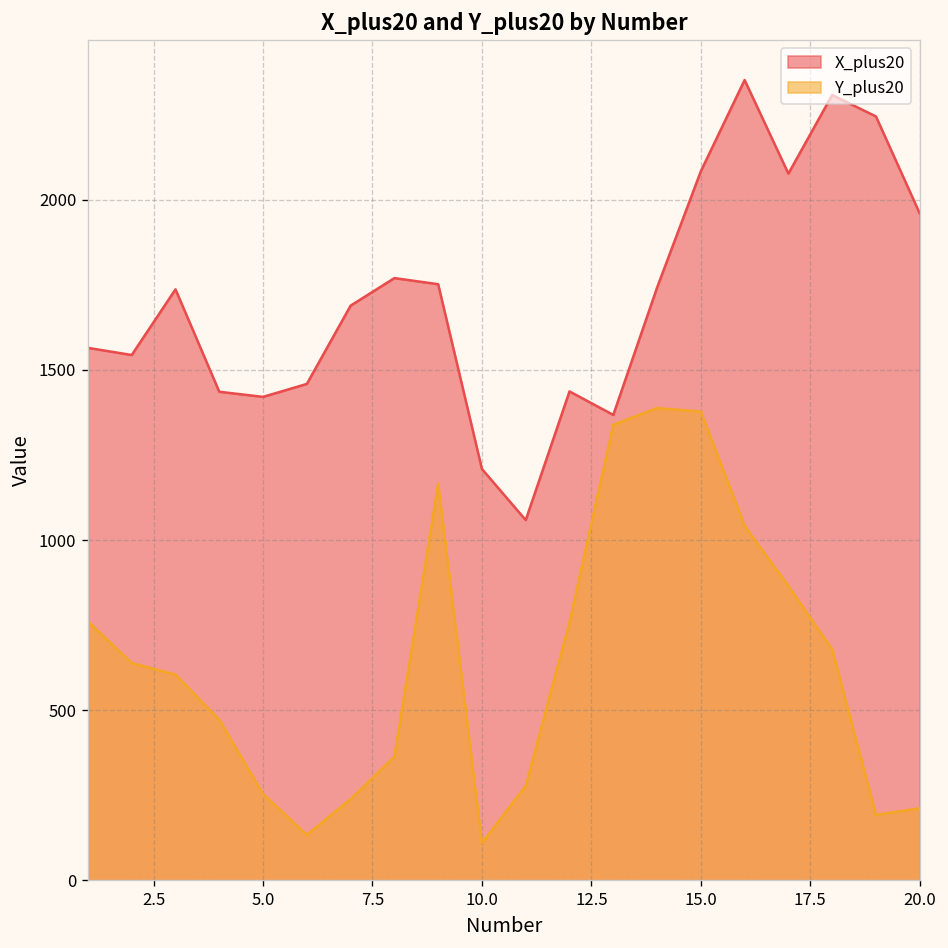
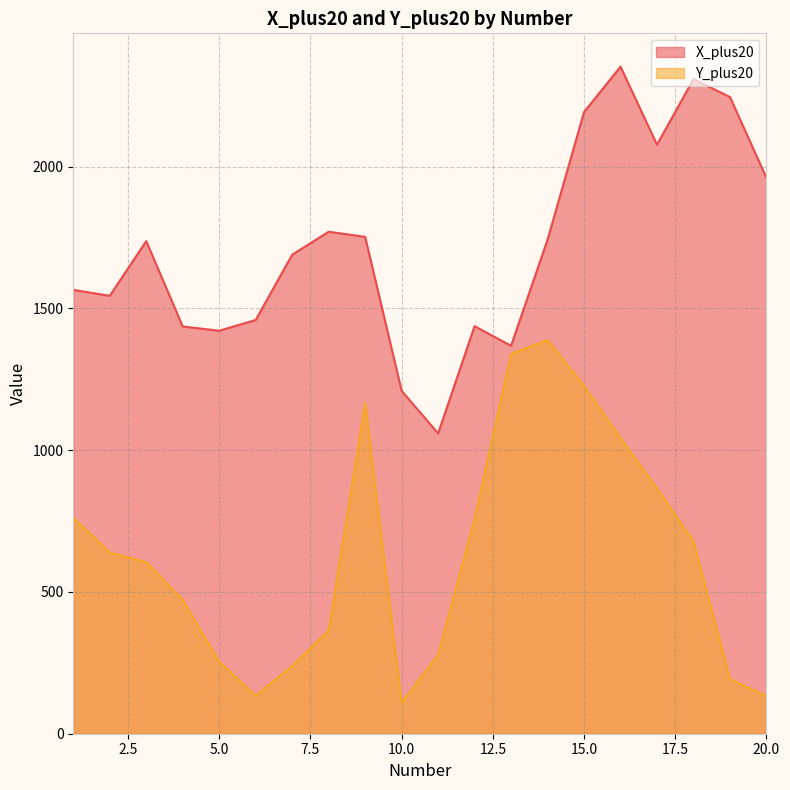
X_plus20, 15.0: 2080 -> 2190
Y_plus20, 15.0: 1380 -> 1230
Y_plus20, 20.0: 210 -> 130
